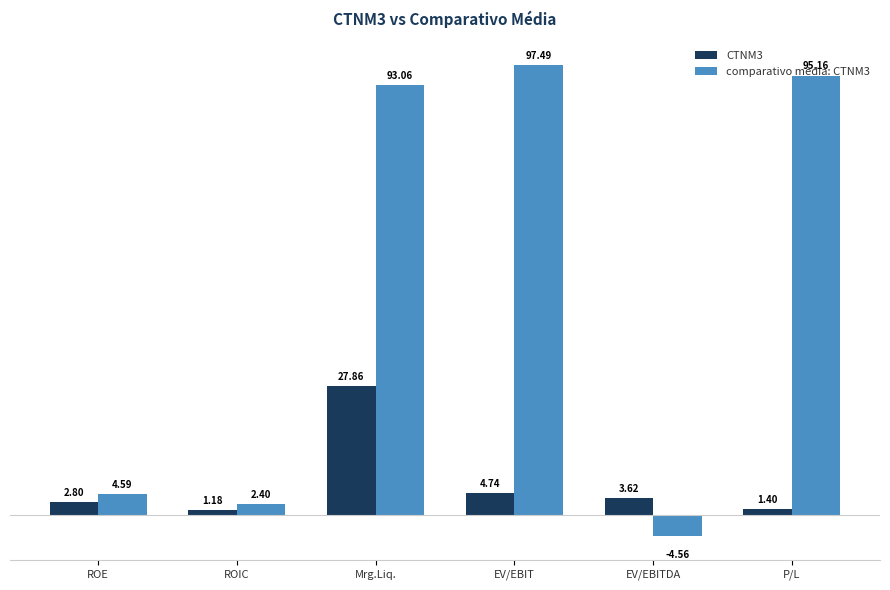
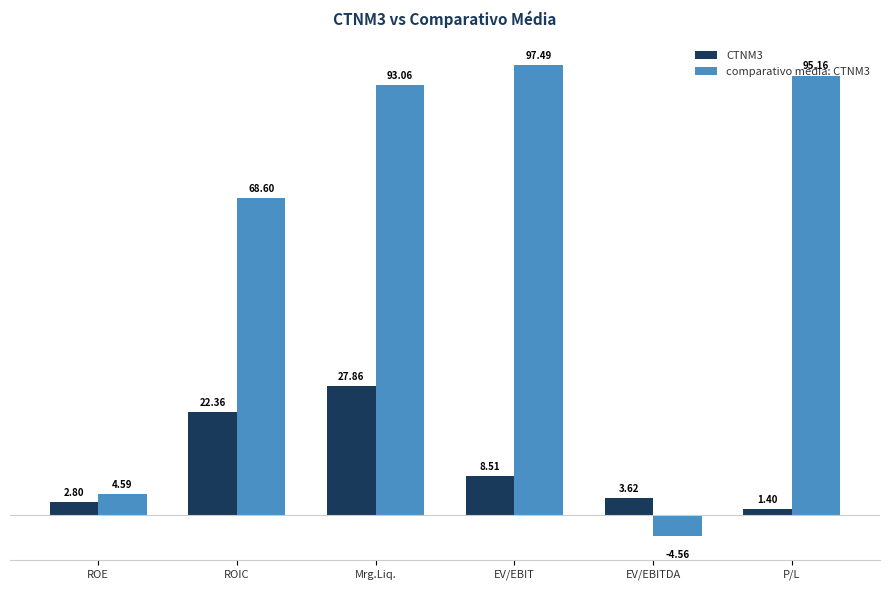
CTNM3, ROIC: 1.18 -> 22.36
comparativo media: CTNM3, ROIC: 2.40 -> 68.60
CTNM3, EV/EBIT: 4.74 -> 8.51
